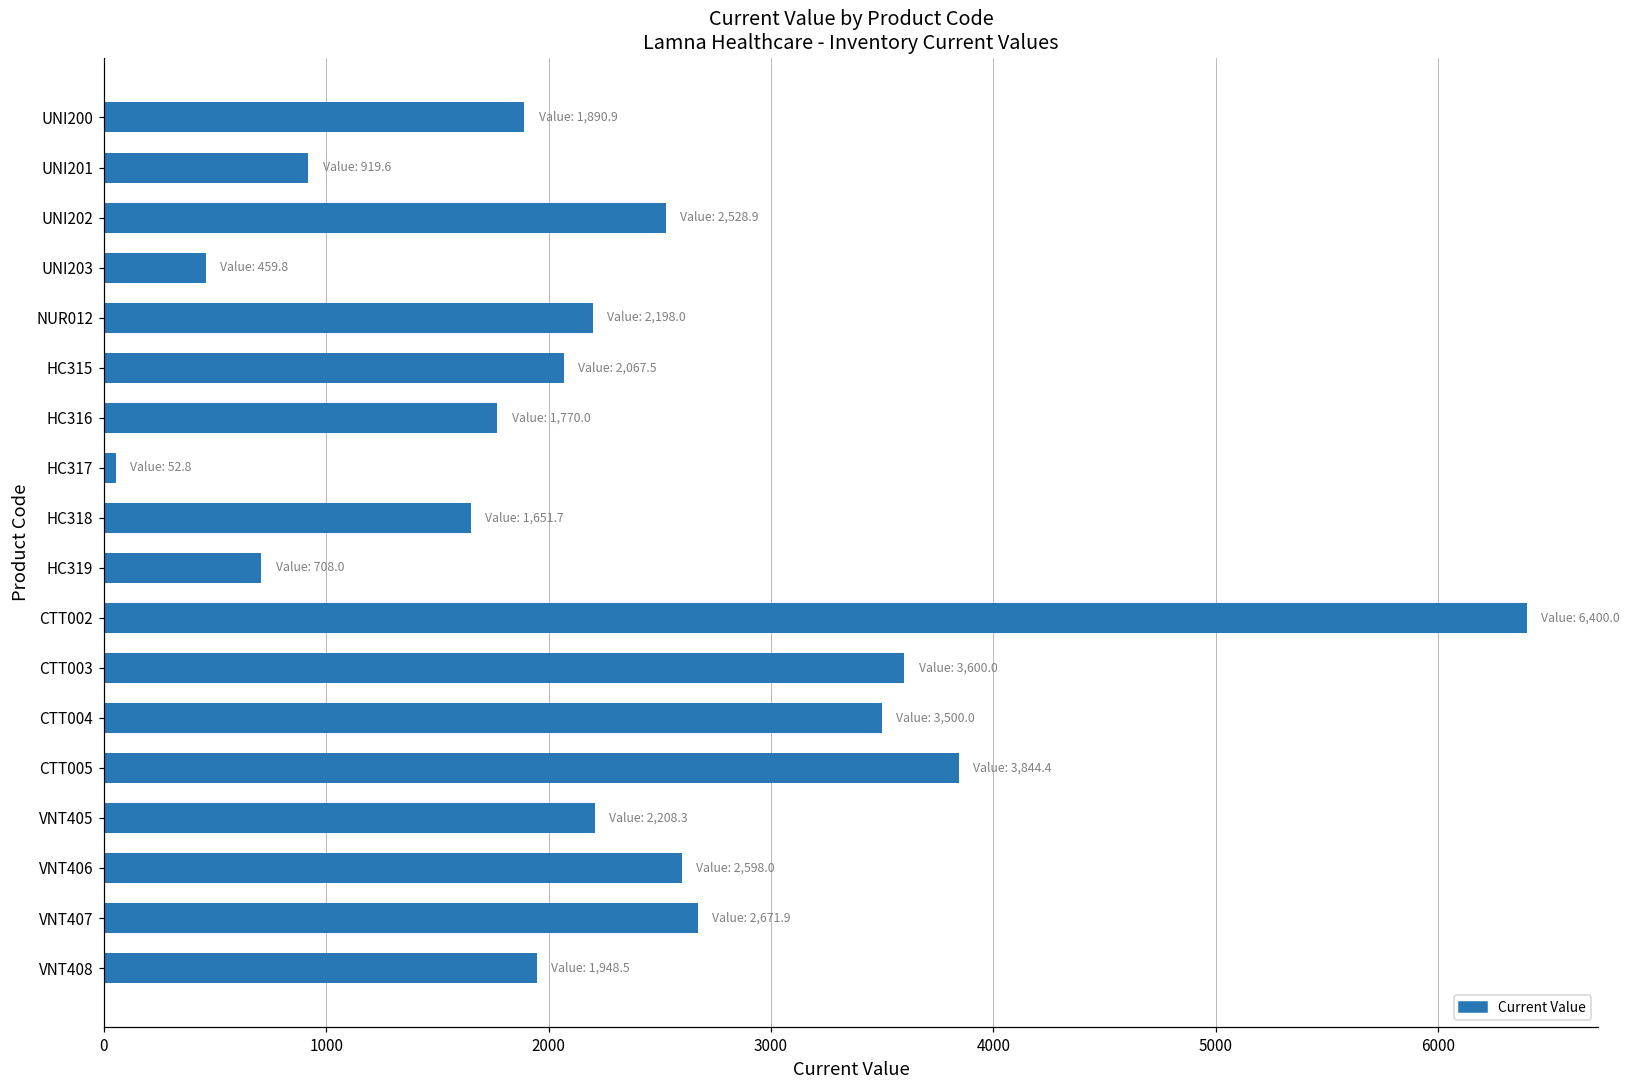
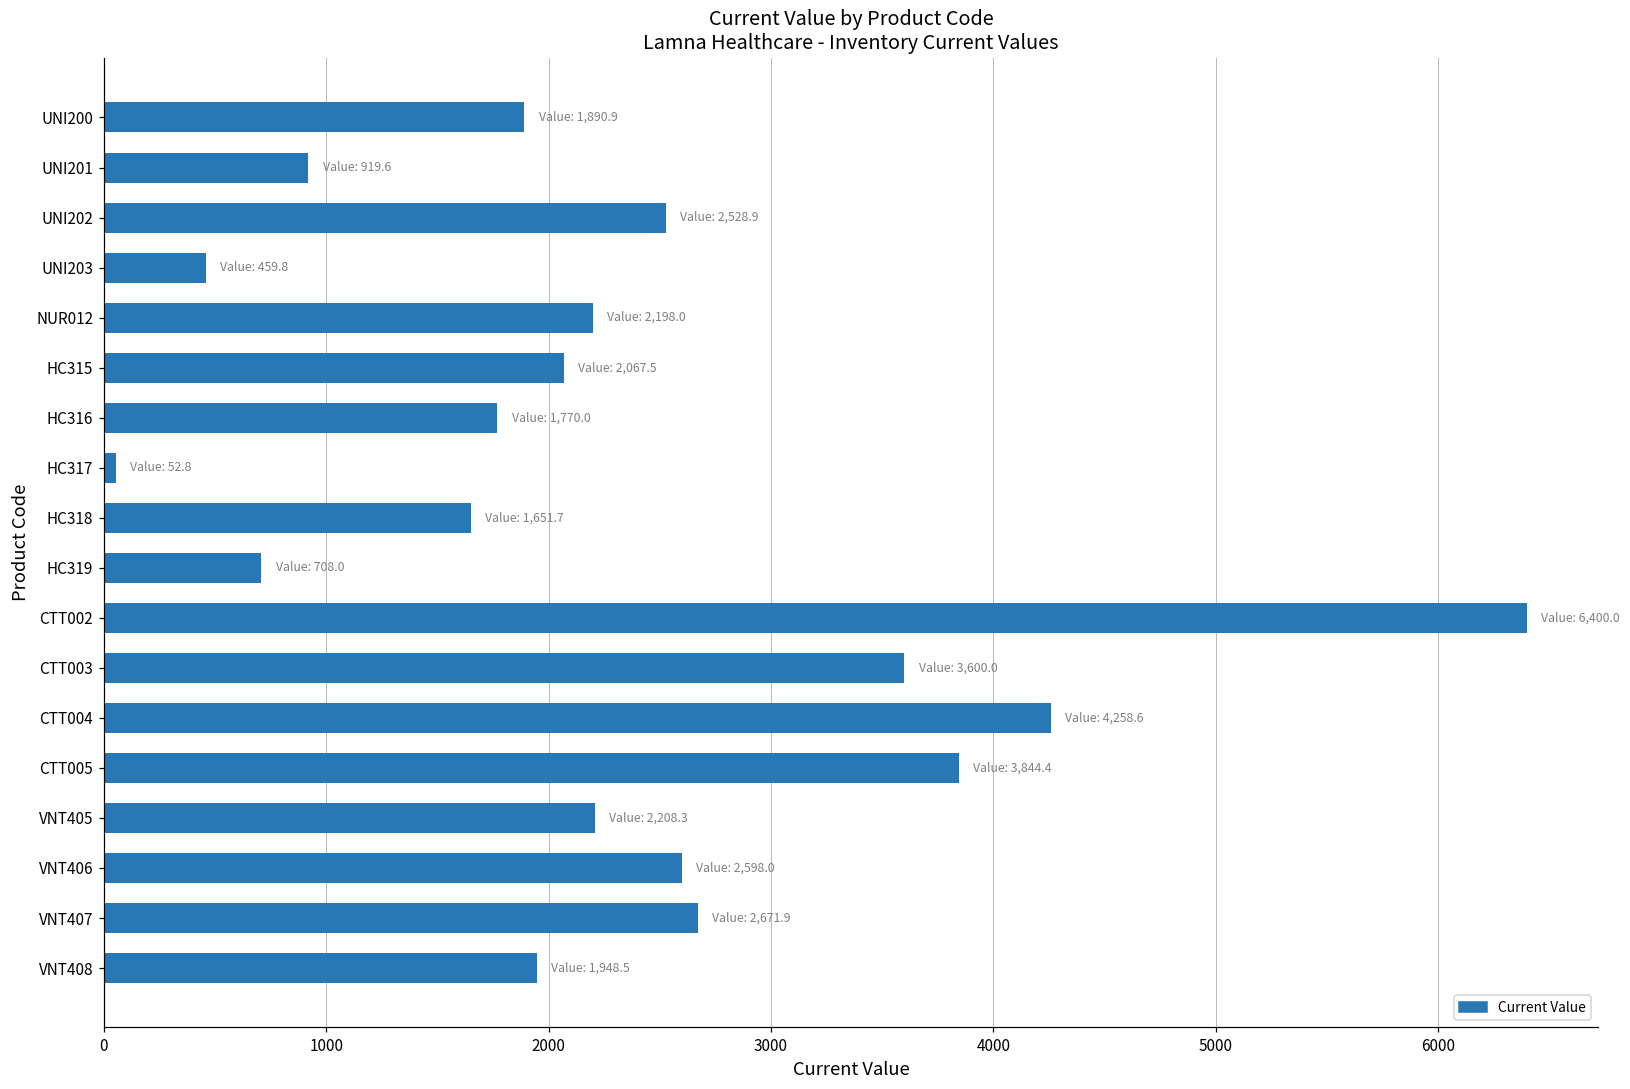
CTT004: 3,500.0 -> 4,258.6
